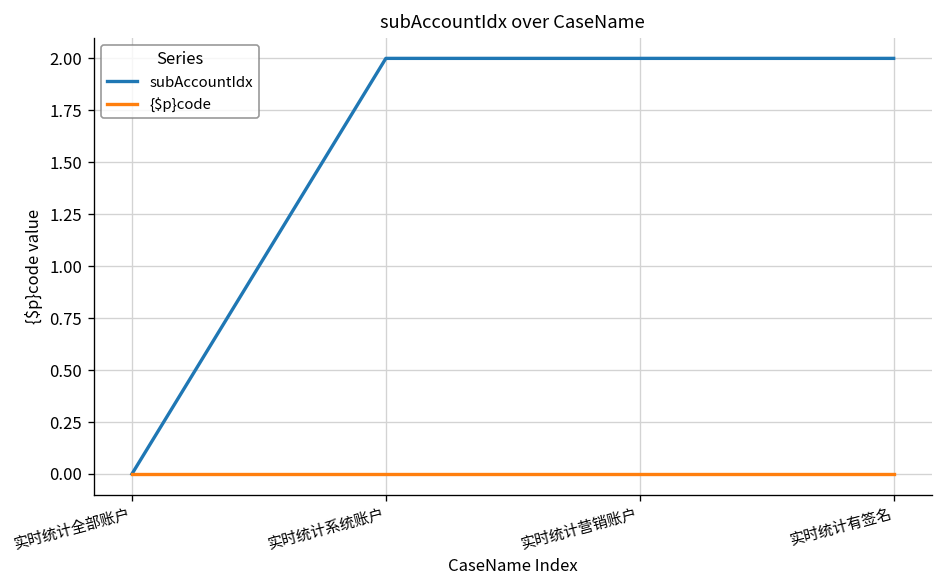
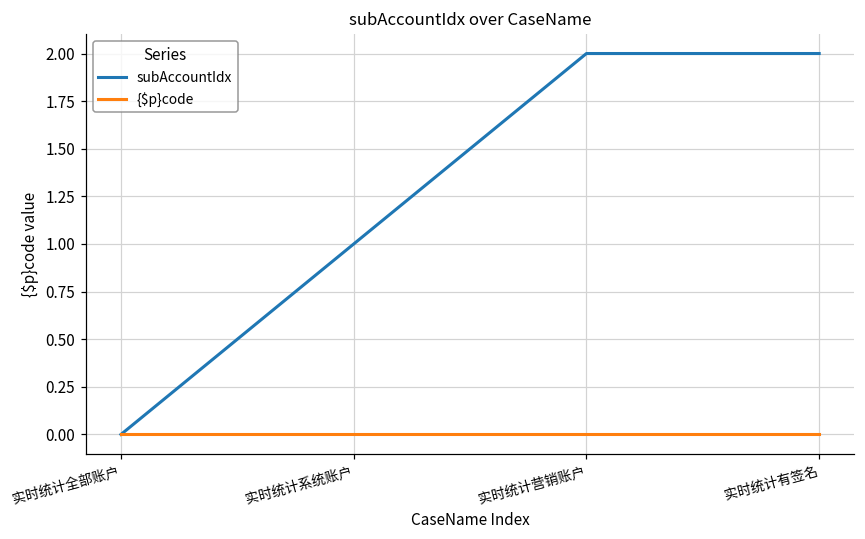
subAccountIdx, 实时统计系统账户: 2 -> 1
